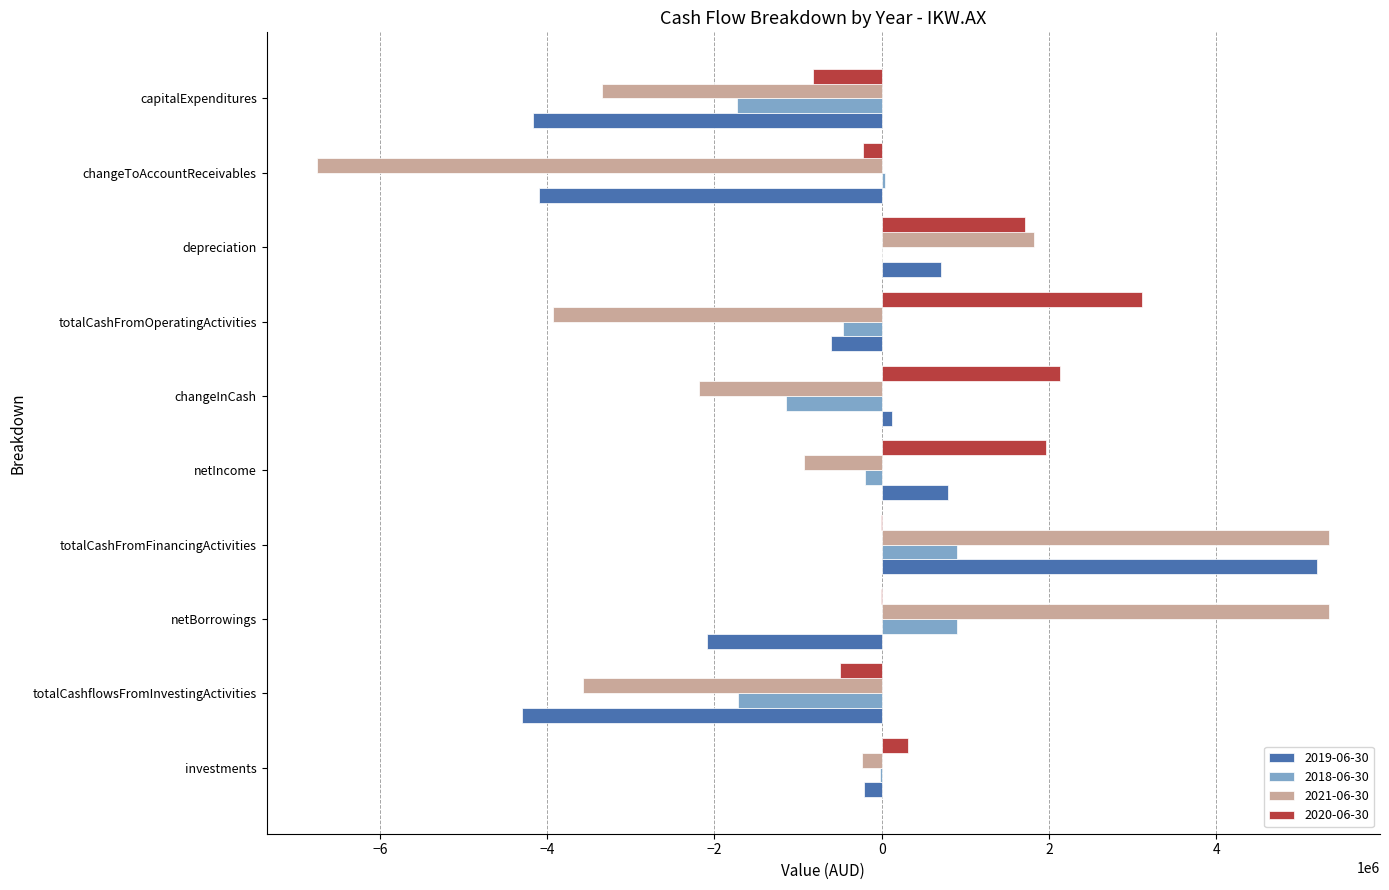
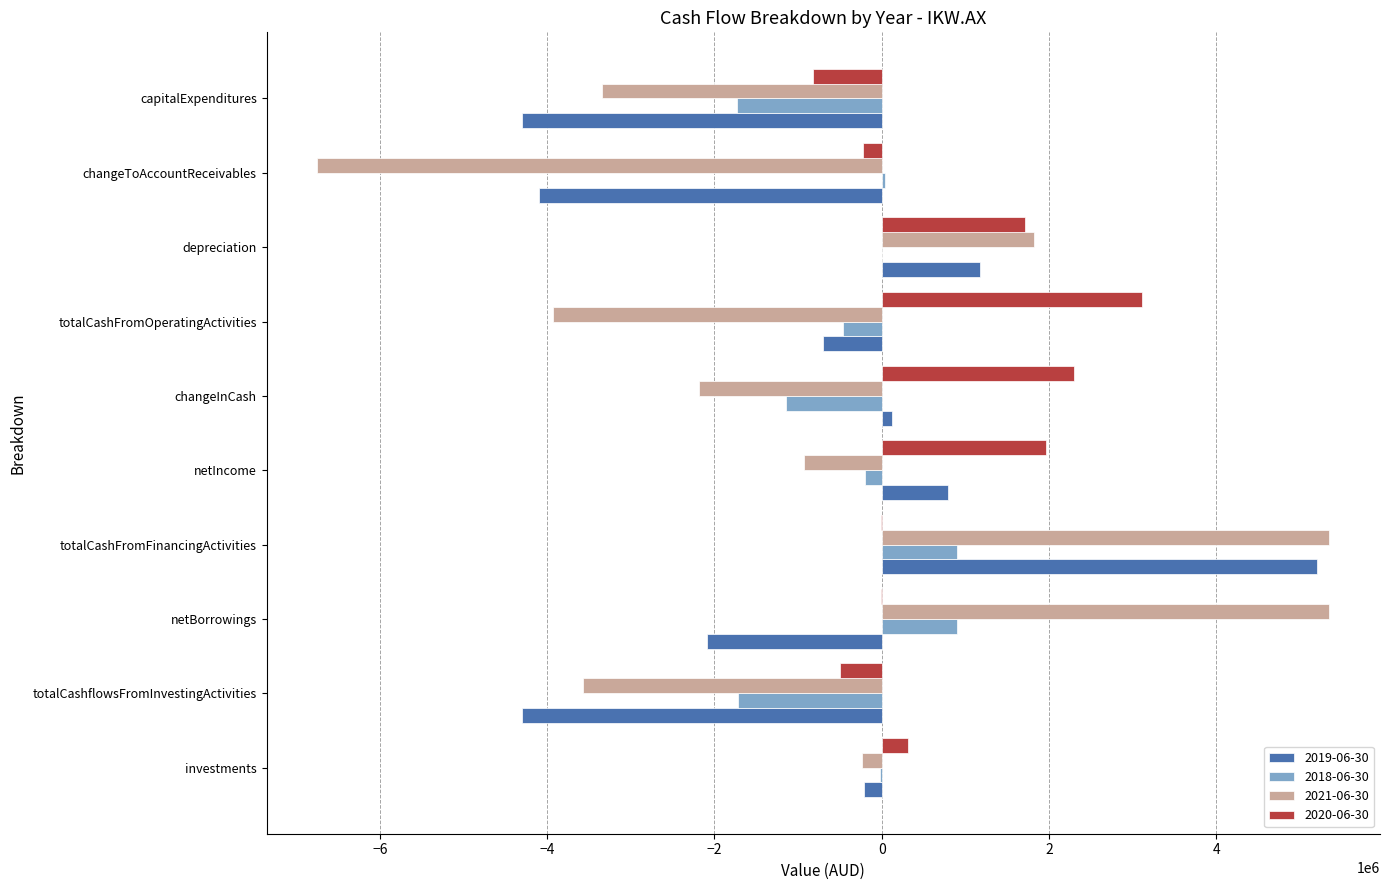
2019-06-30, capitalExpenditures: -4200000 -> -4300000
2019-06-30, depreciation: 700000 -> 1200000
2019-06-30, totalCashFromOperatingActivities: -600000 -> -700000
2020-06-30, changeInCash: 2100000 -> 2300000
